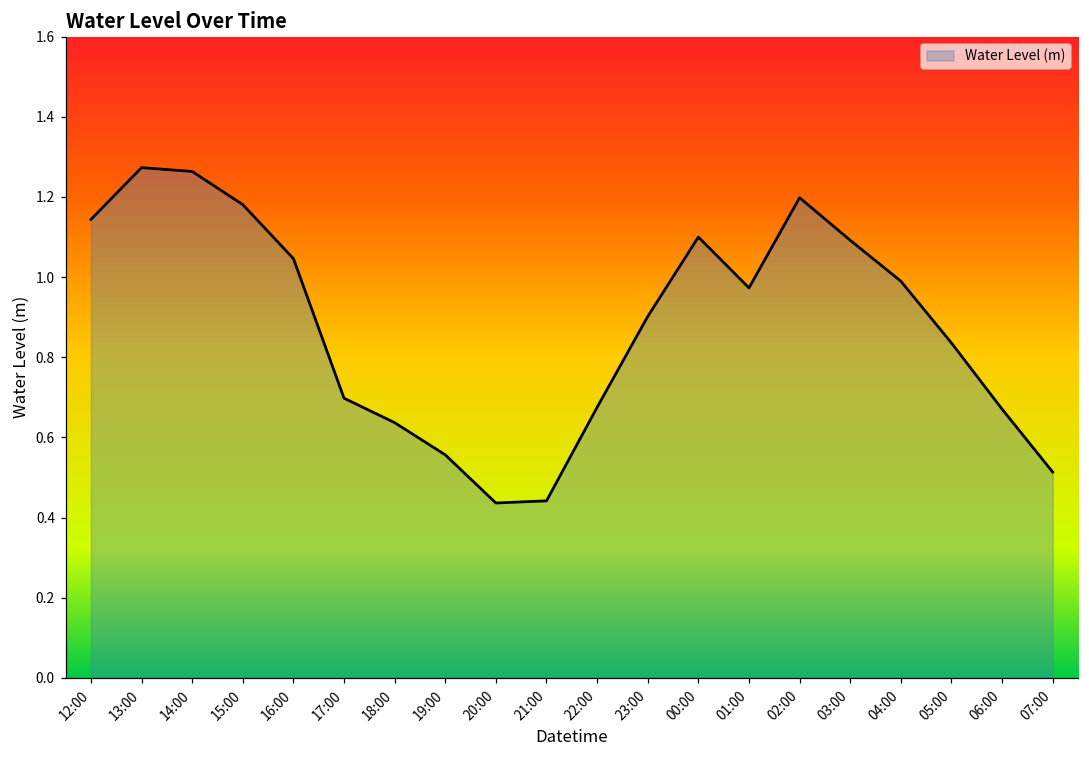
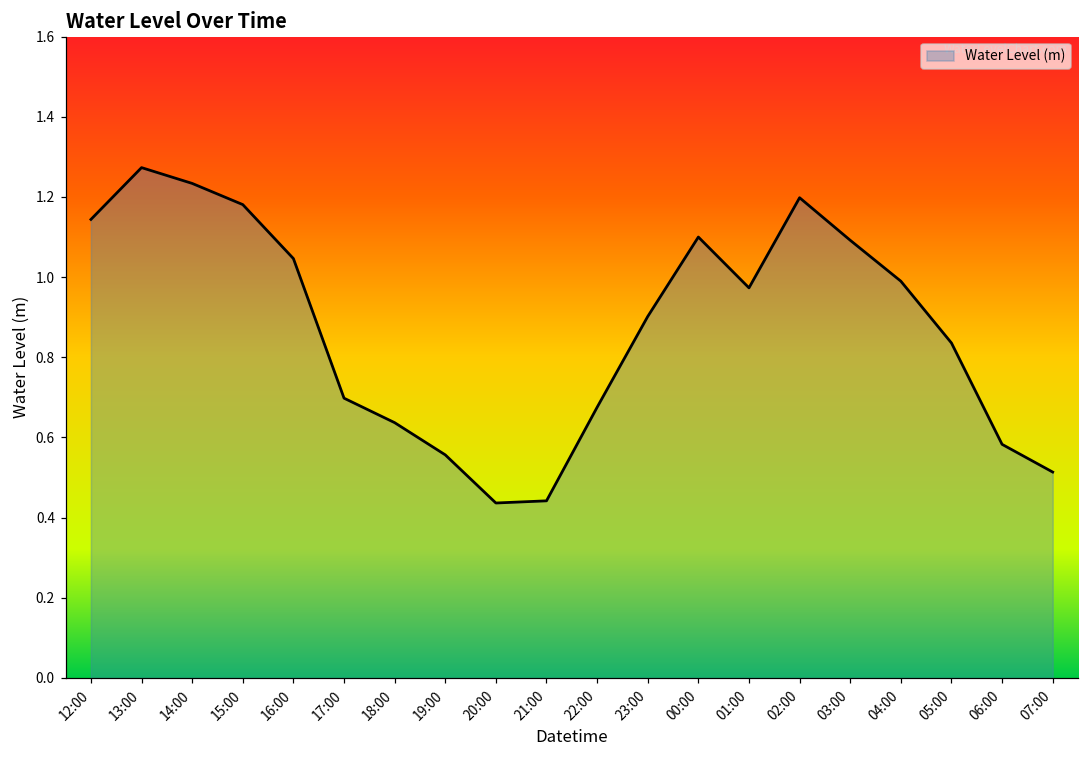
14:00: 1.26 -> 1.23
06:00: 0.67 -> 0.58
